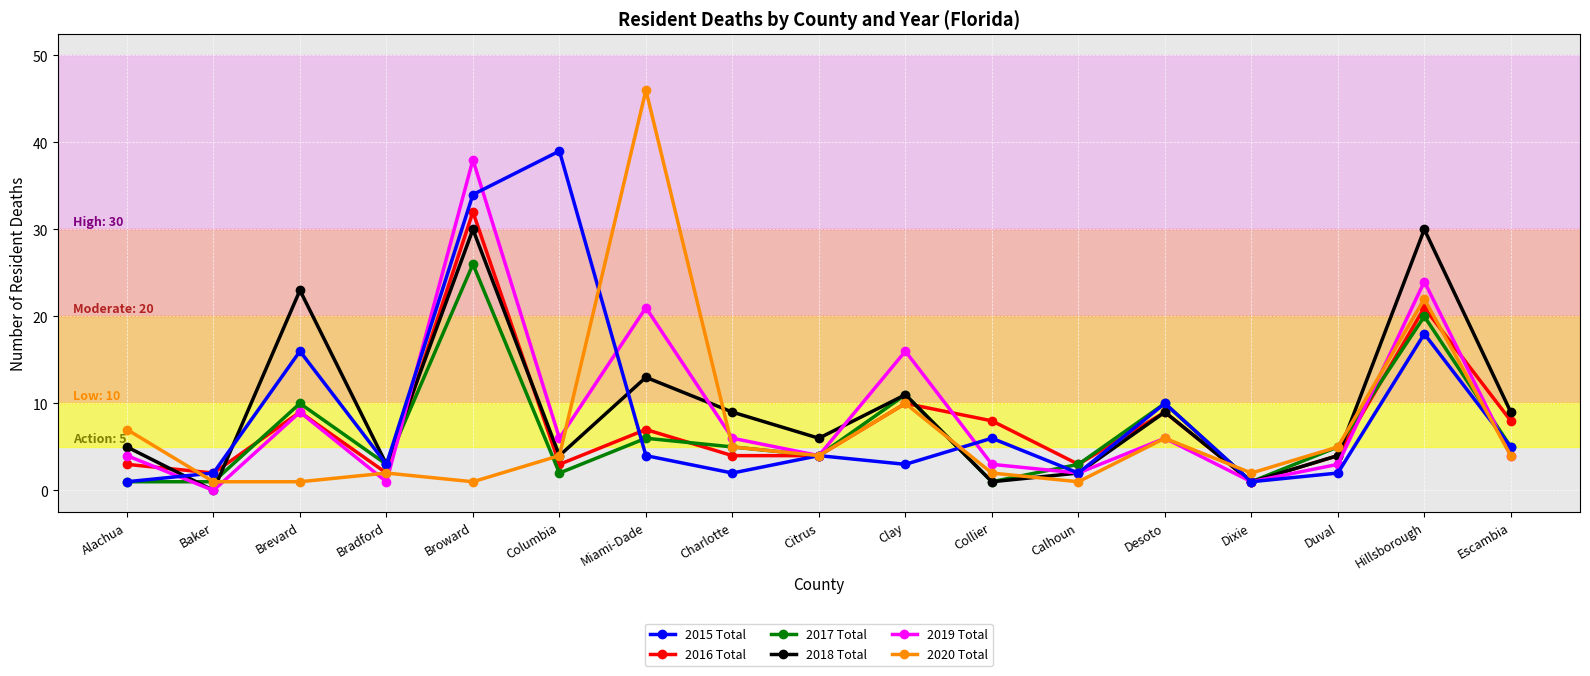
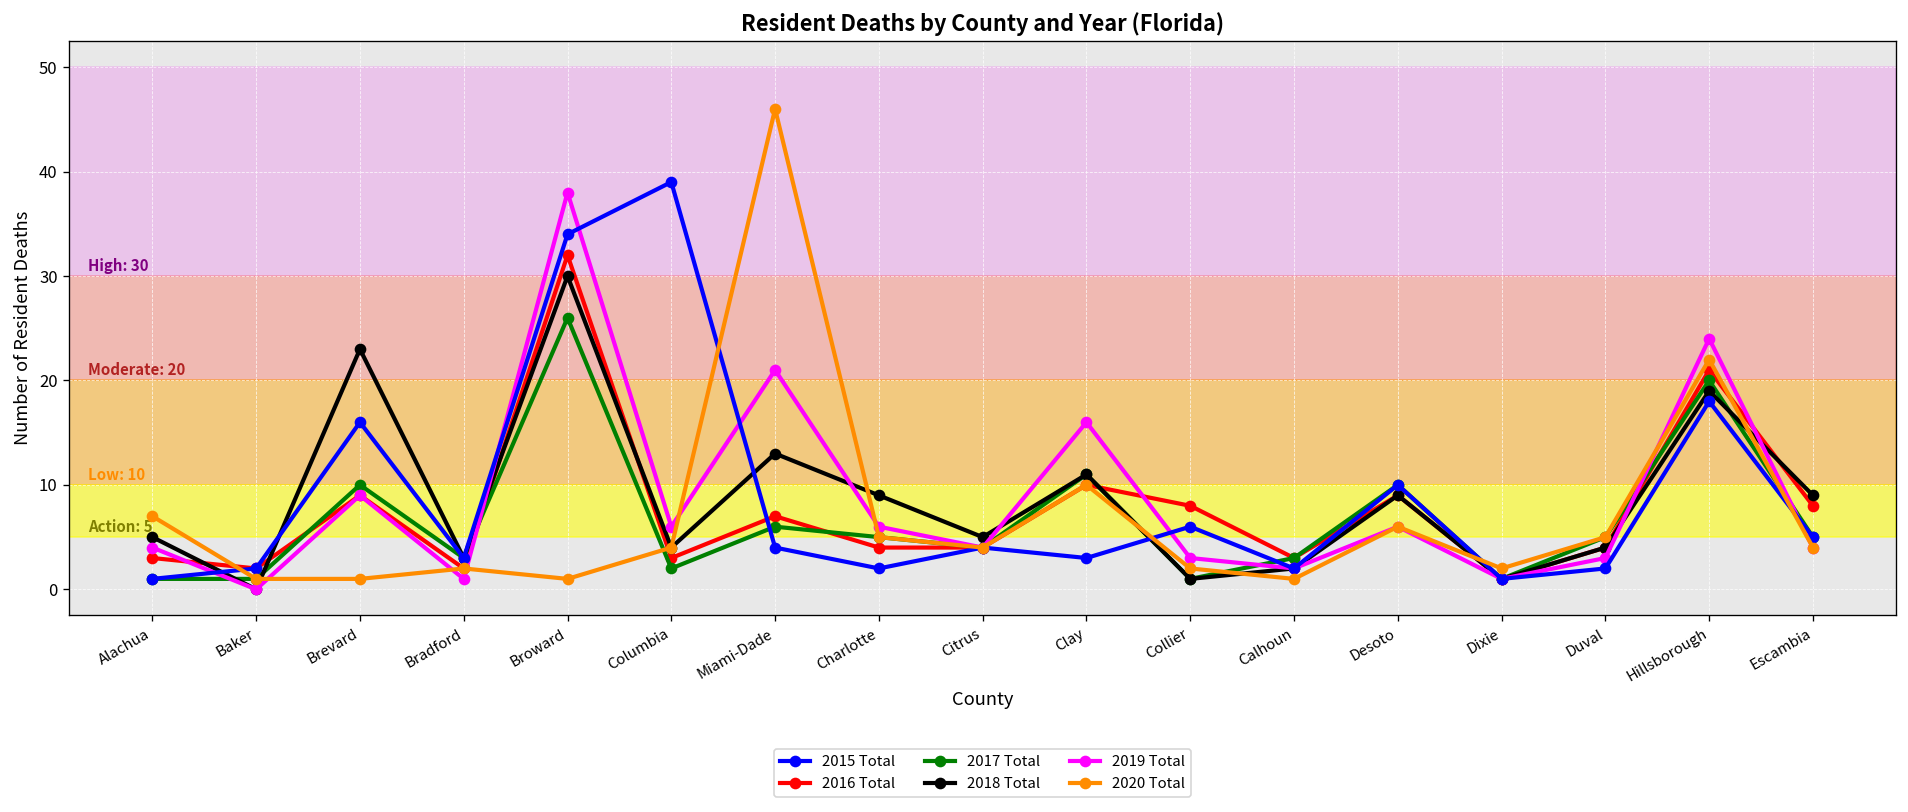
2018 Total, Citrus: 6 -> 5
2018 Total, Hillsborough: 30 -> 19
